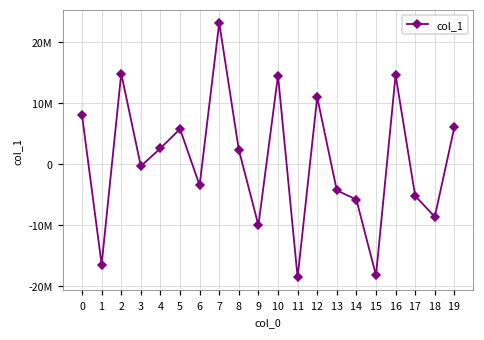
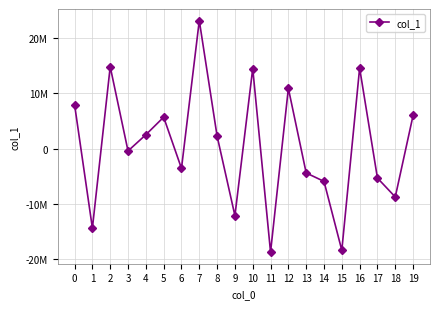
1: -17000000 -> -14000000
9: -10000000 -> -12000000
